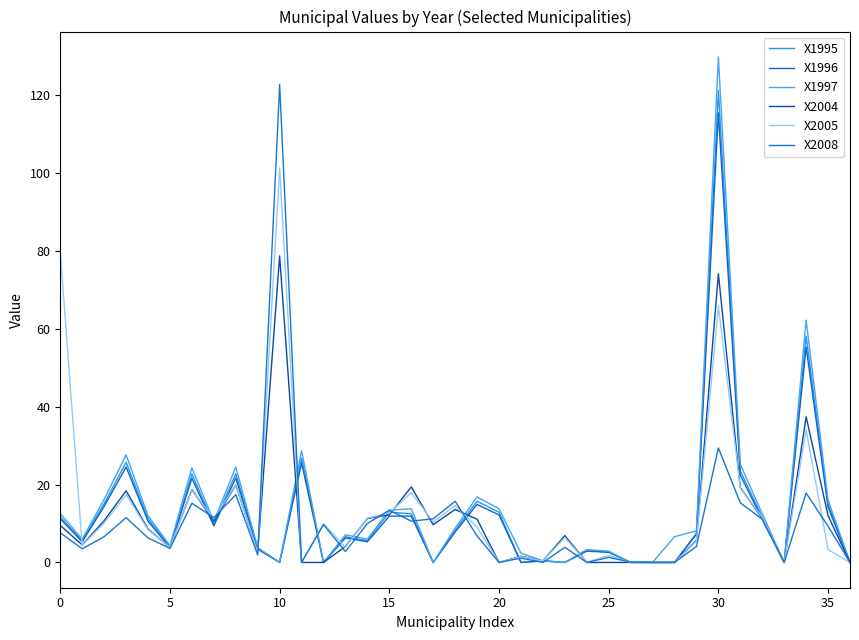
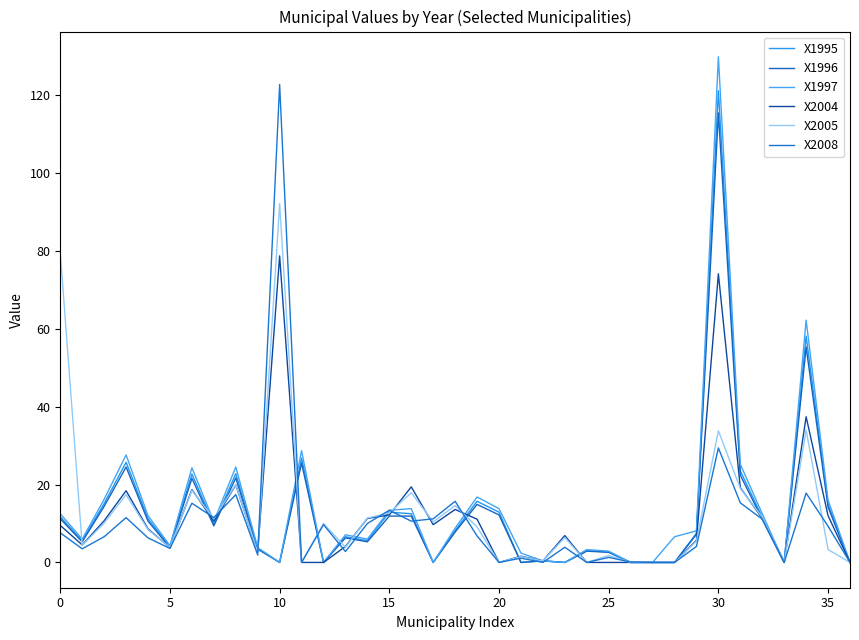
X2005, 10: 101 -> 92
X2005, 30: 66 -> 34
